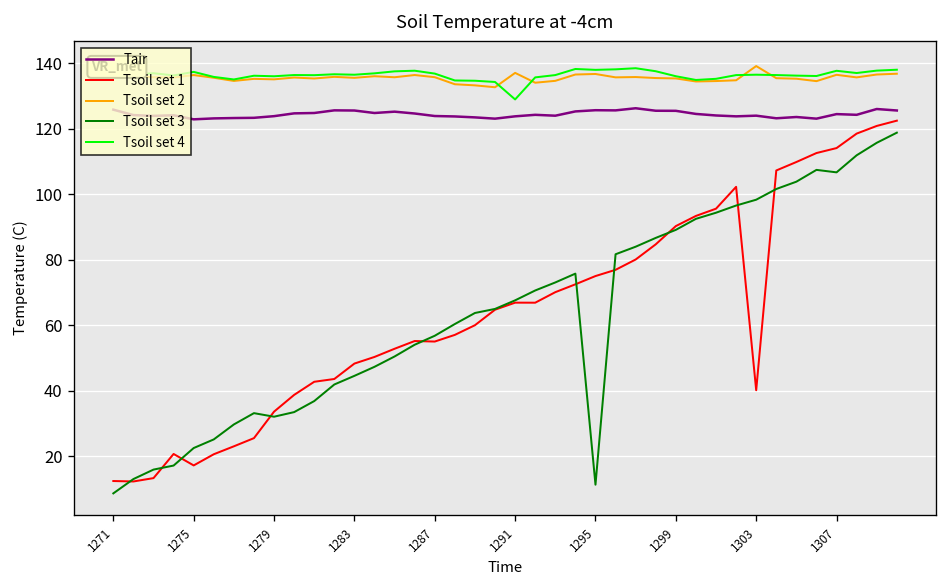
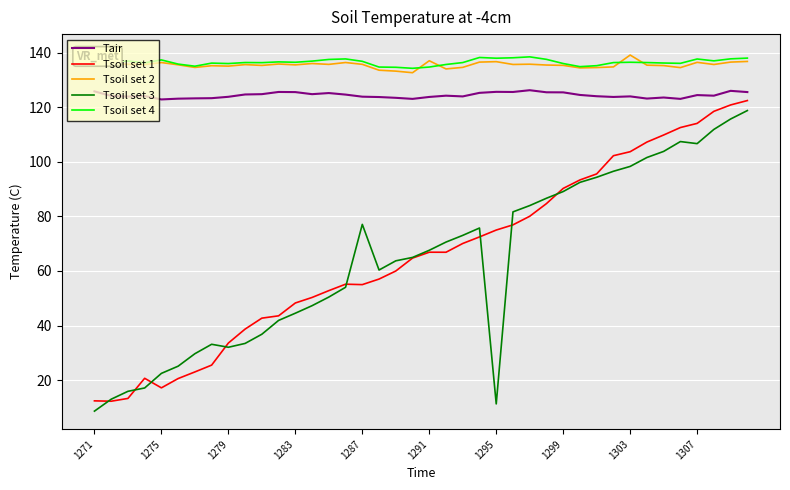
Tsoil set 3, 1287: 57 -> 77
Tsoil set 4, 1291: 129 -> 135
Tsoil set 1, 1303: 40 -> 104
